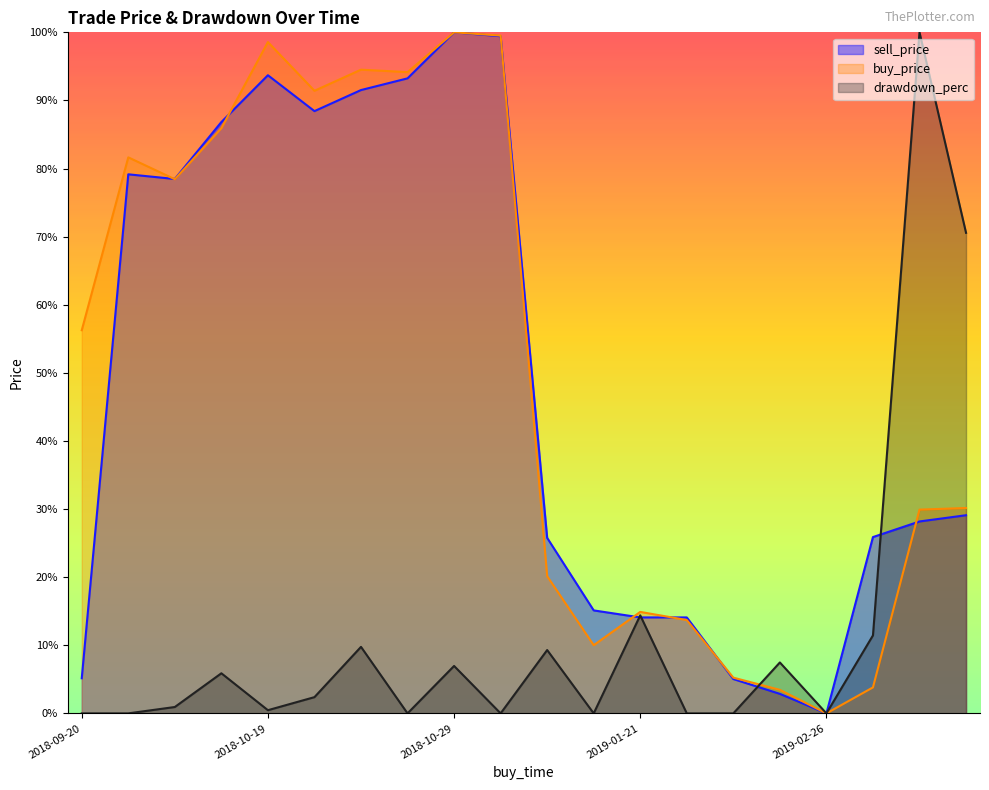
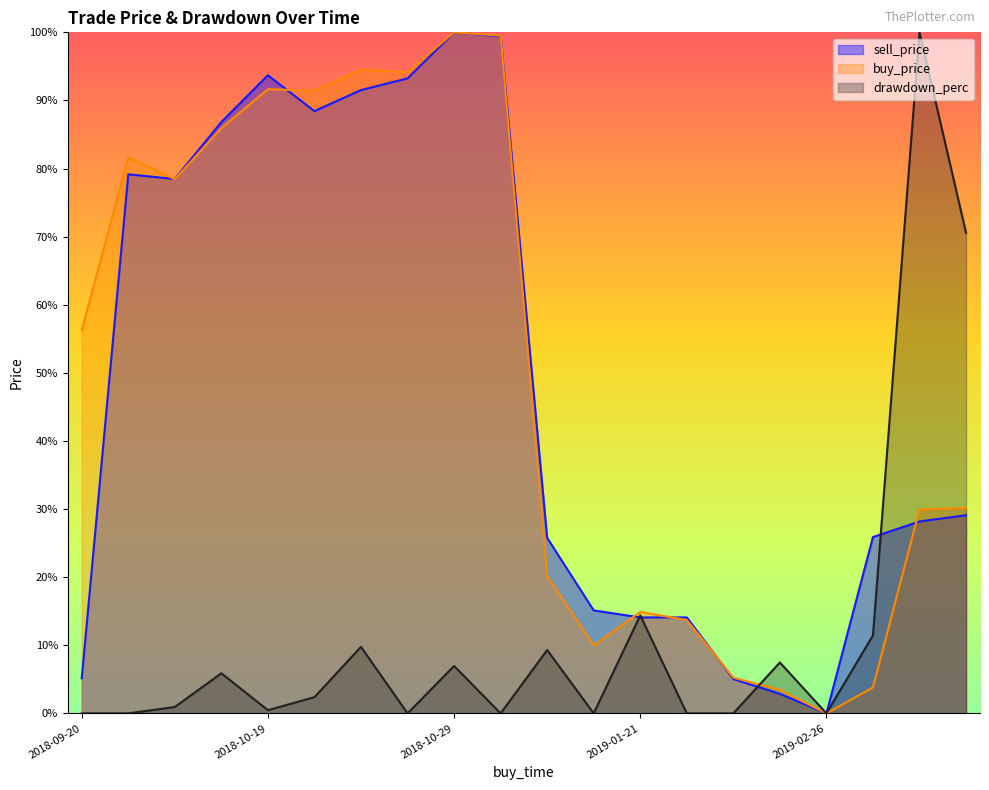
buy_price, 2018-10-19: 99% -> 92%
